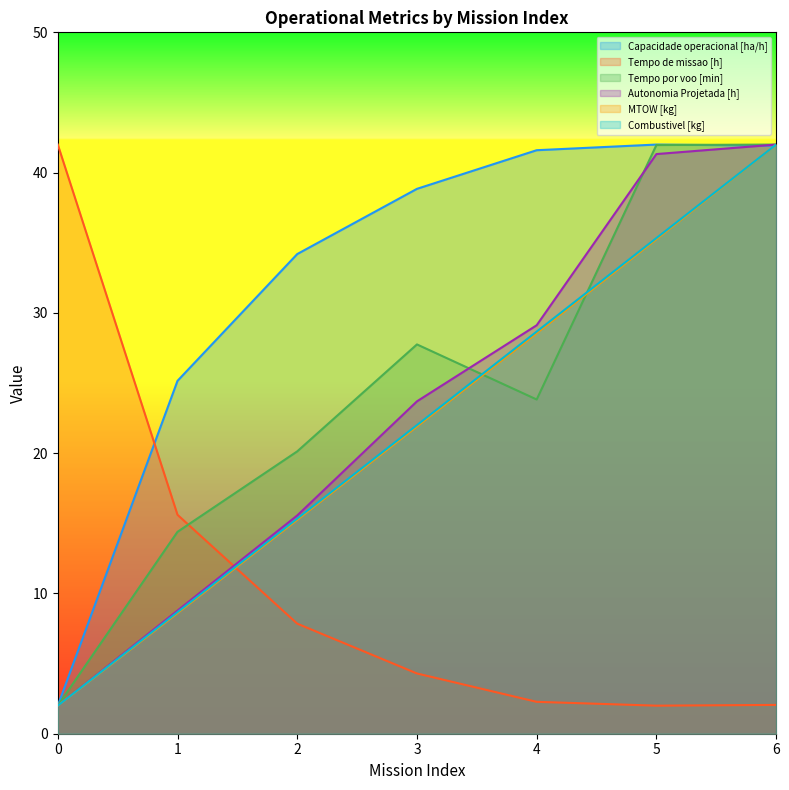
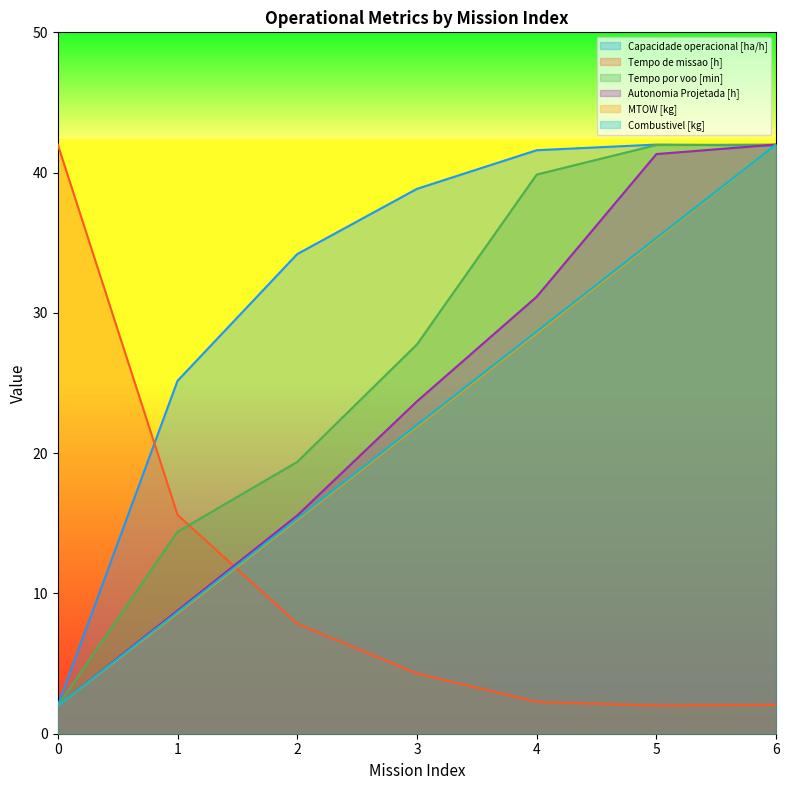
Tempo por voo [min], 2: 20.1 -> 19.4
Tempo por voo [min], 4: 23.8 -> 39.9
Autonomia Projetada [h], 4: 29.1 -> 31.2
